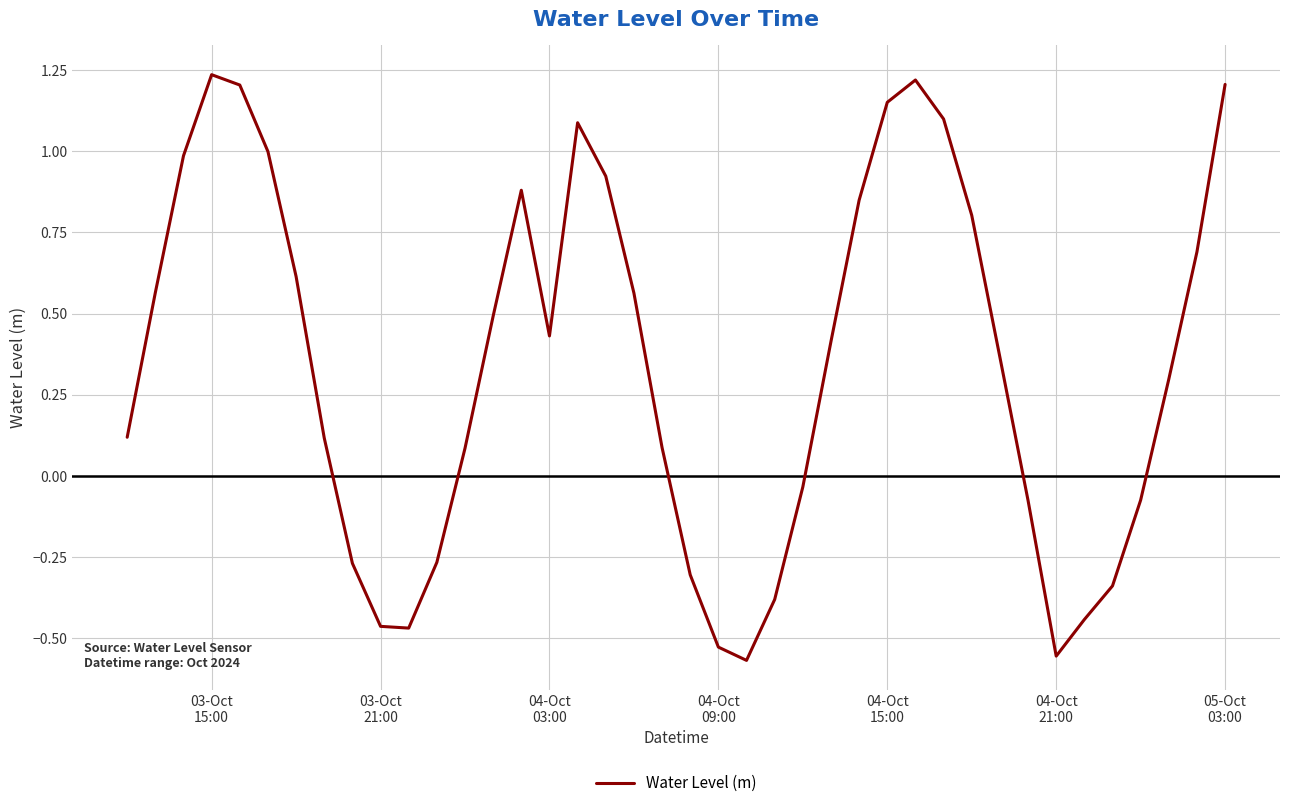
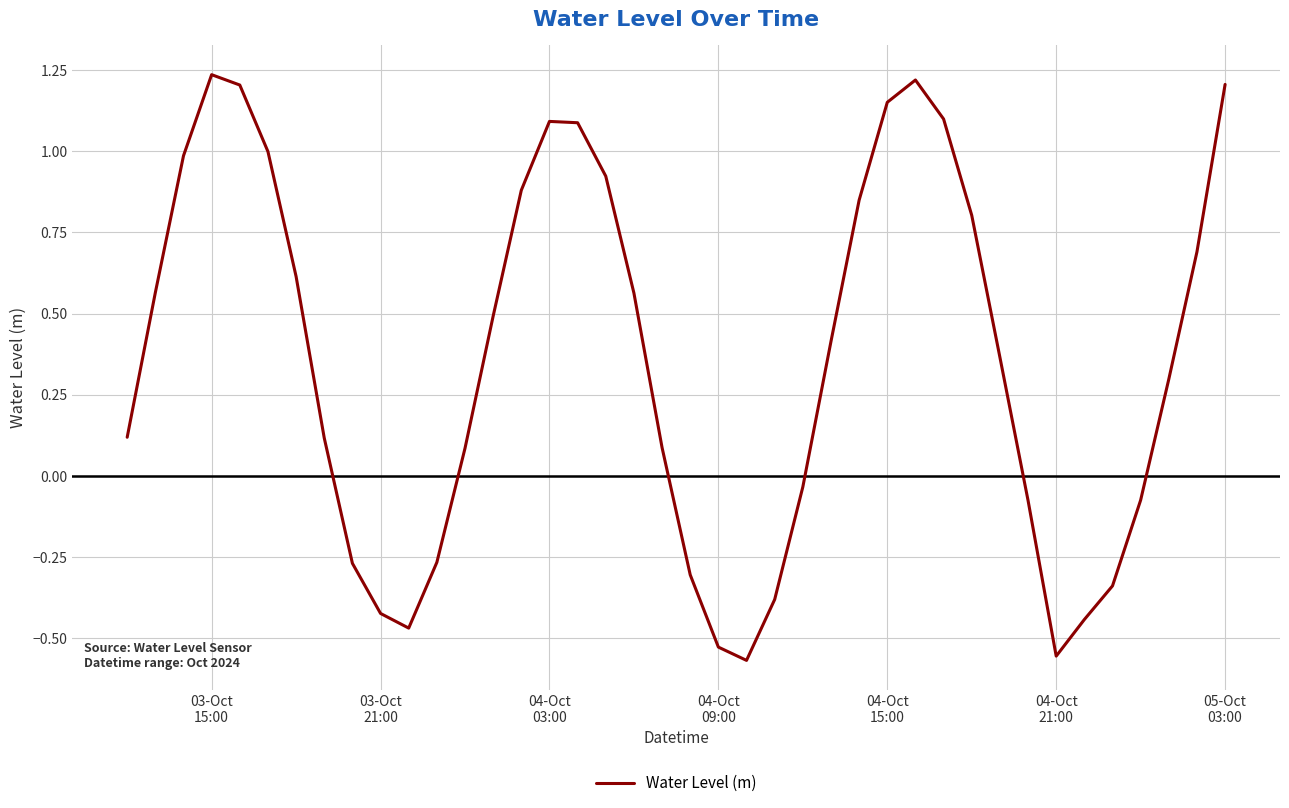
03-Oct 21:00: -0.46 -> -0.42
04-Oct 03:00: 0.43 -> 1.09
